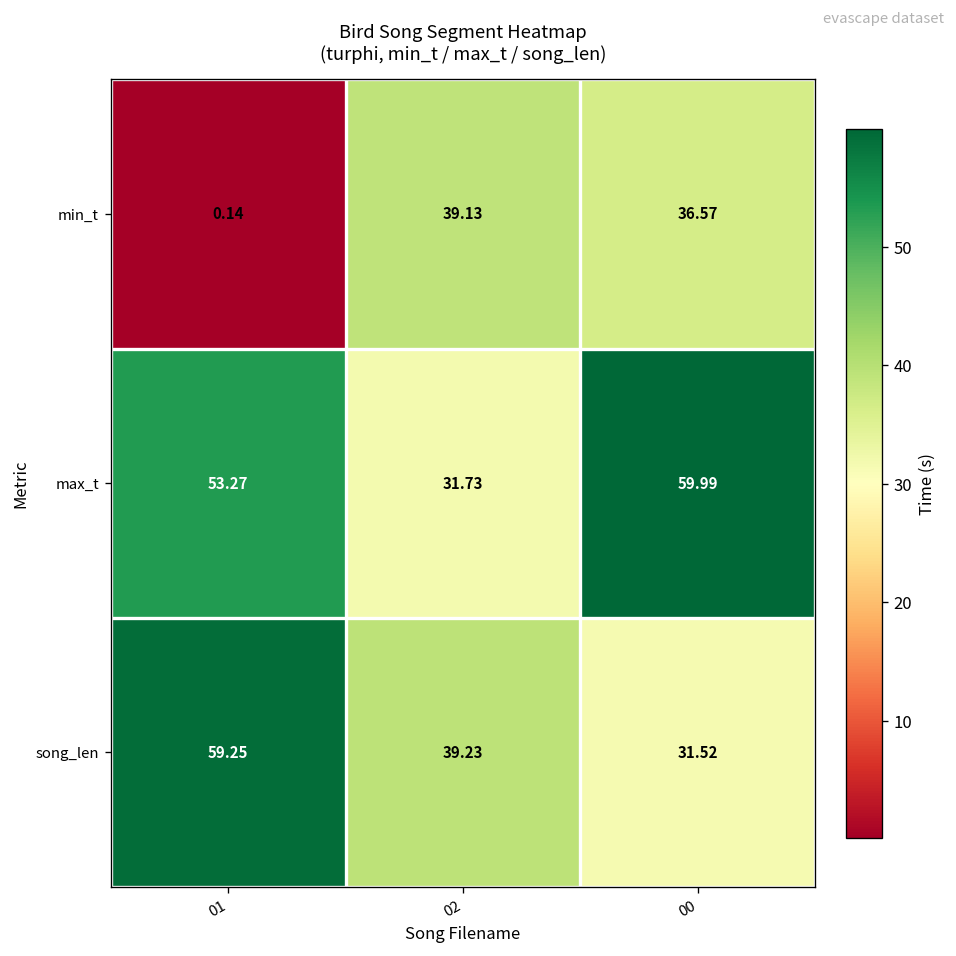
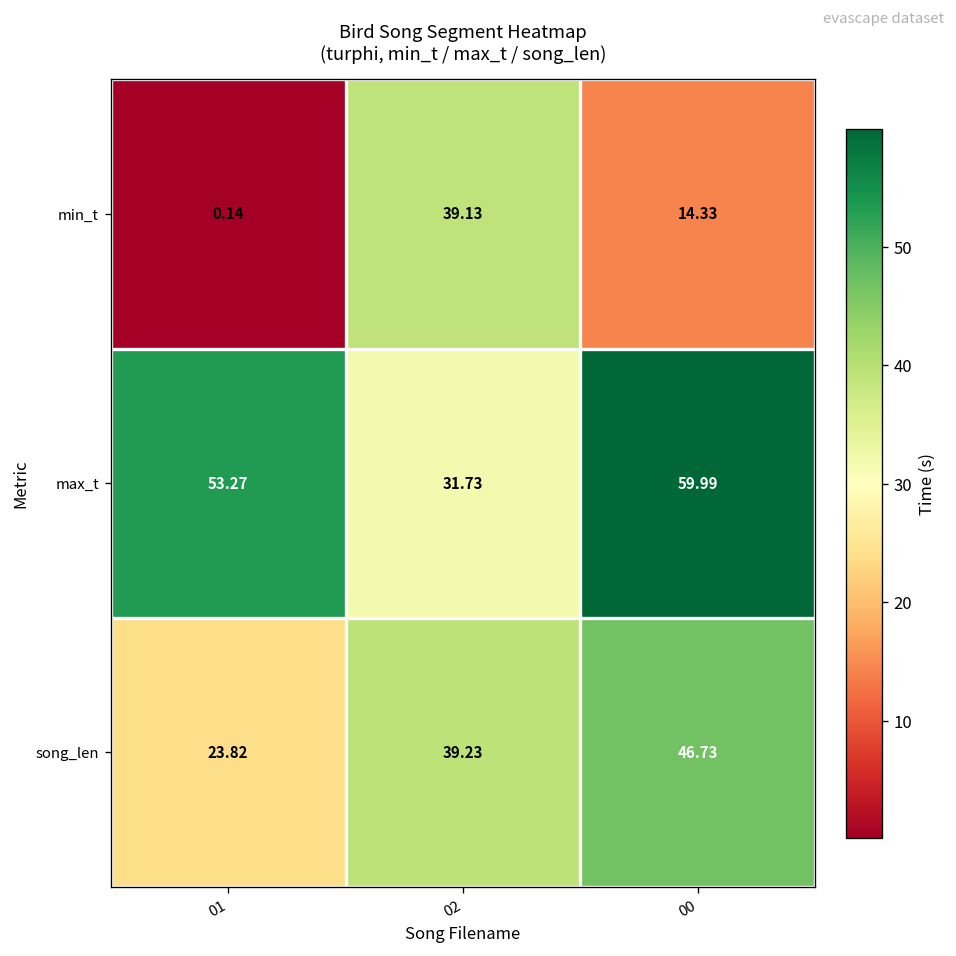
min_t, 00: 36.57 -> 14.33
song_len, 01: 59.25 -> 23.82
song_len, 00: 31.52 -> 46.73
